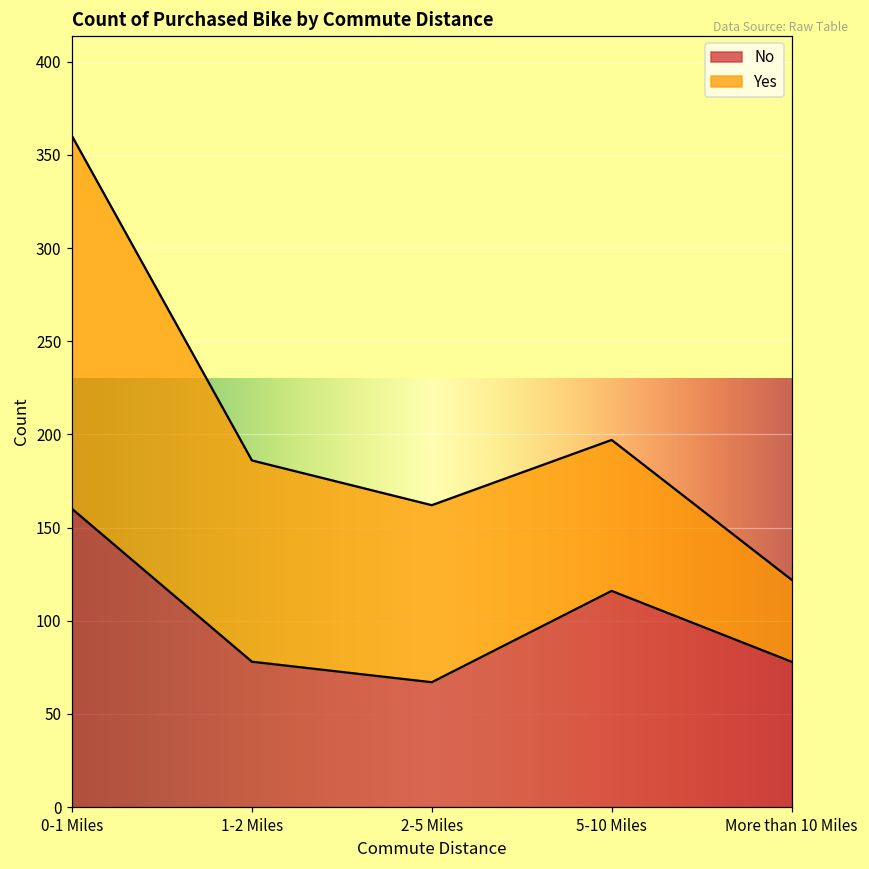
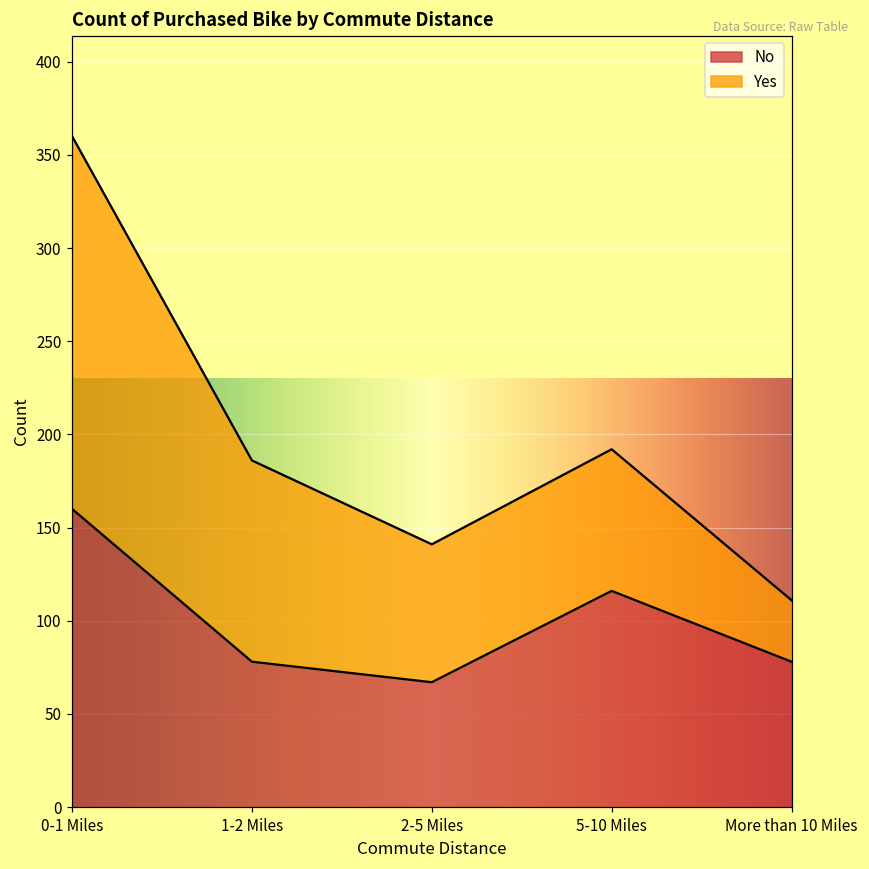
Yes, 2-5 Miles: 95 -> 74
Yes, 5-10 Miles: 81 -> 76
Yes, More than 10 Miles: 44 -> 33
